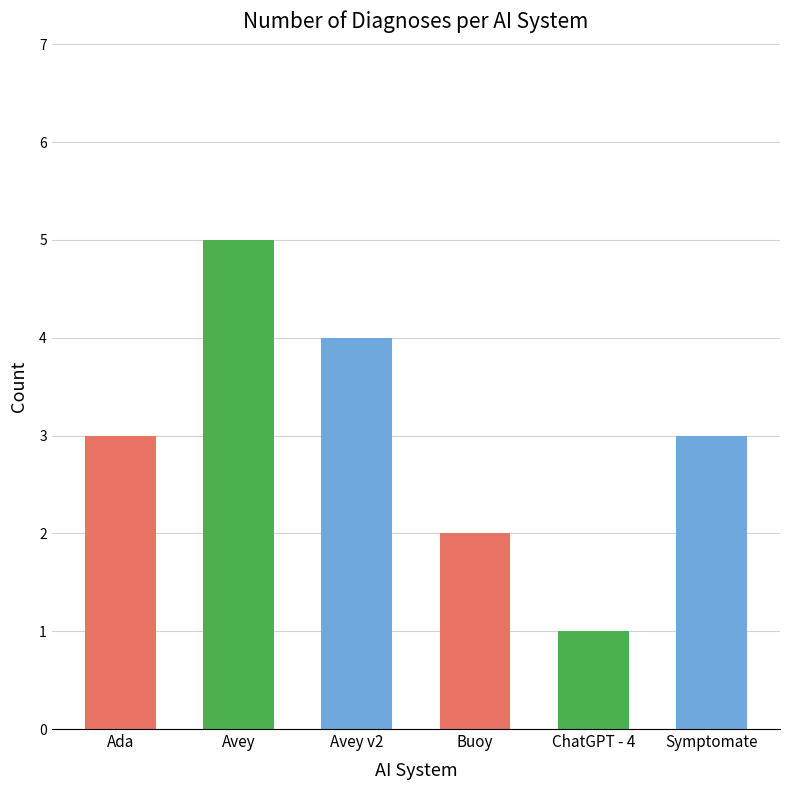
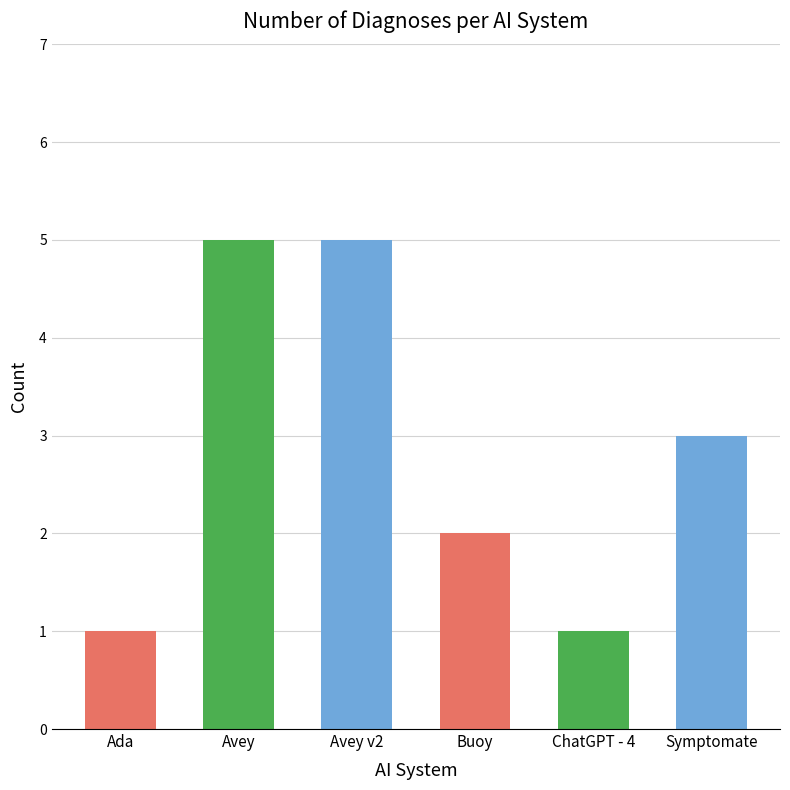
Ada: 3 -> 1
Avey v2: 4 -> 5
